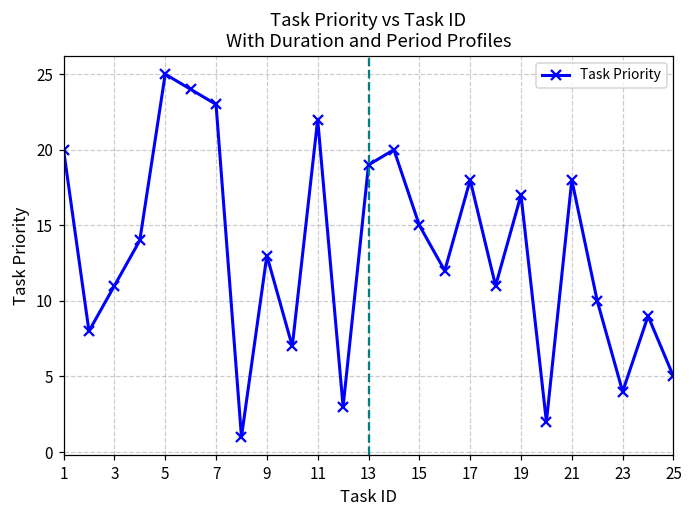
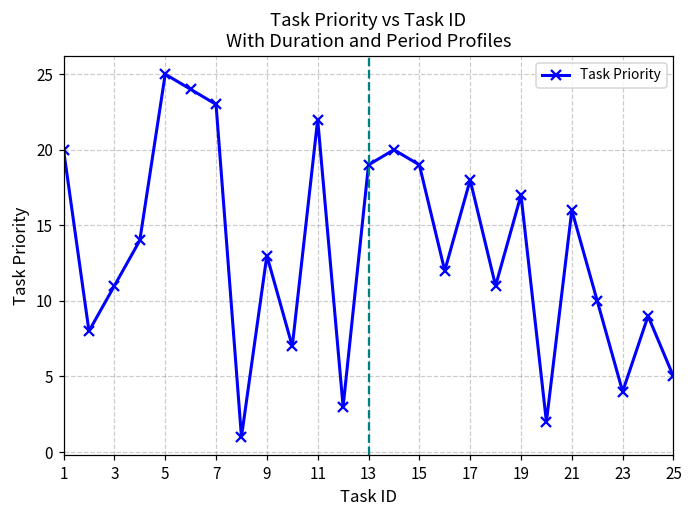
15: 15 -> 19
21: 18 -> 16
